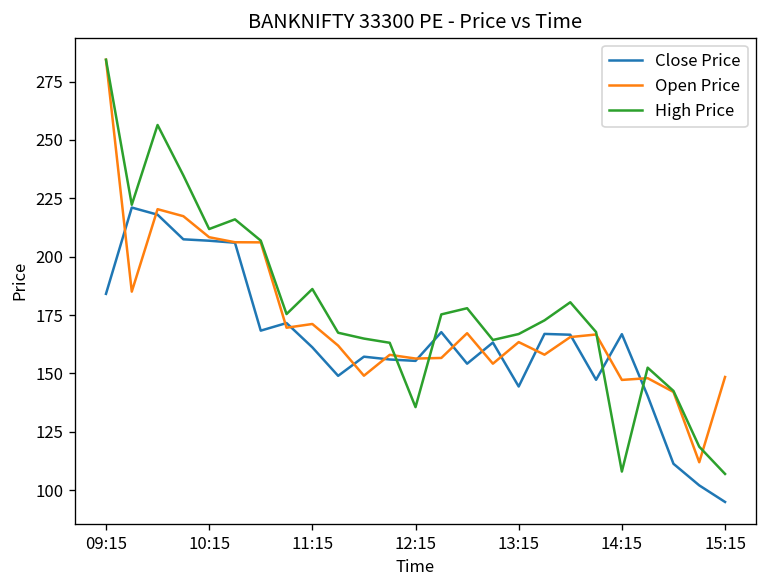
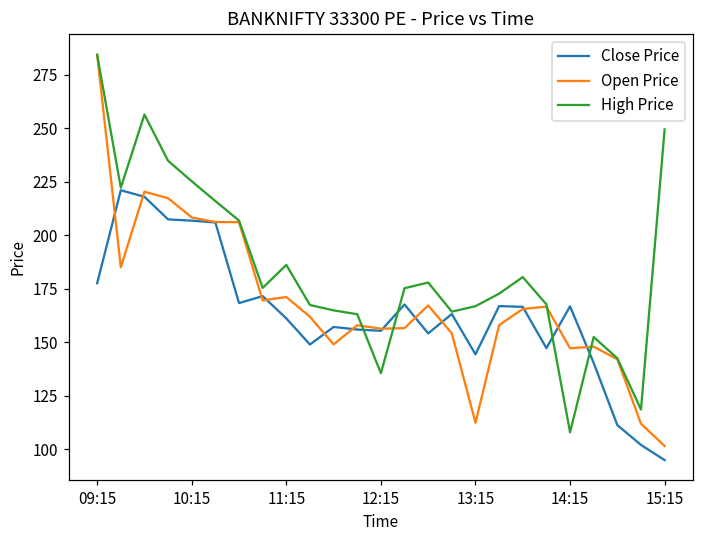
Close Price, 09:15: 184 -> 178
High Price, 10:15: 212 -> 225
Open Price, 13:15: 163 -> 112
Open Price, 15:15: 149 -> 102
High Price, 15:15: 107 -> 250
